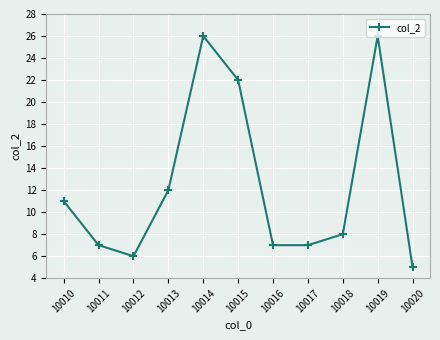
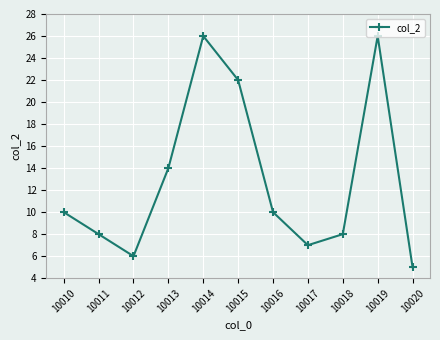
10010: 11 -> 10
10011: 7 -> 8
10013: 12 -> 14
10016: 7 -> 10
